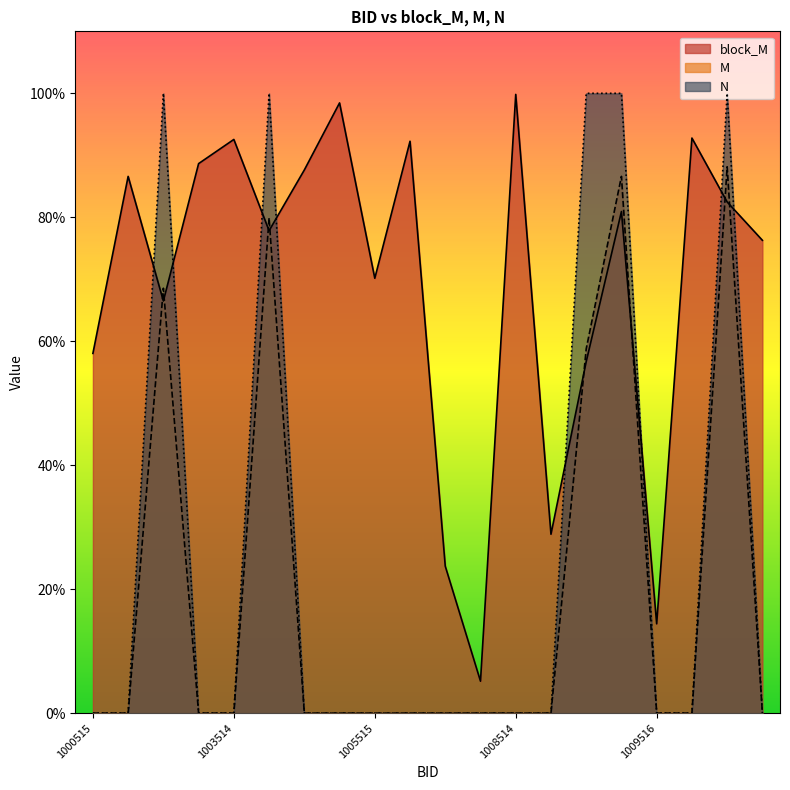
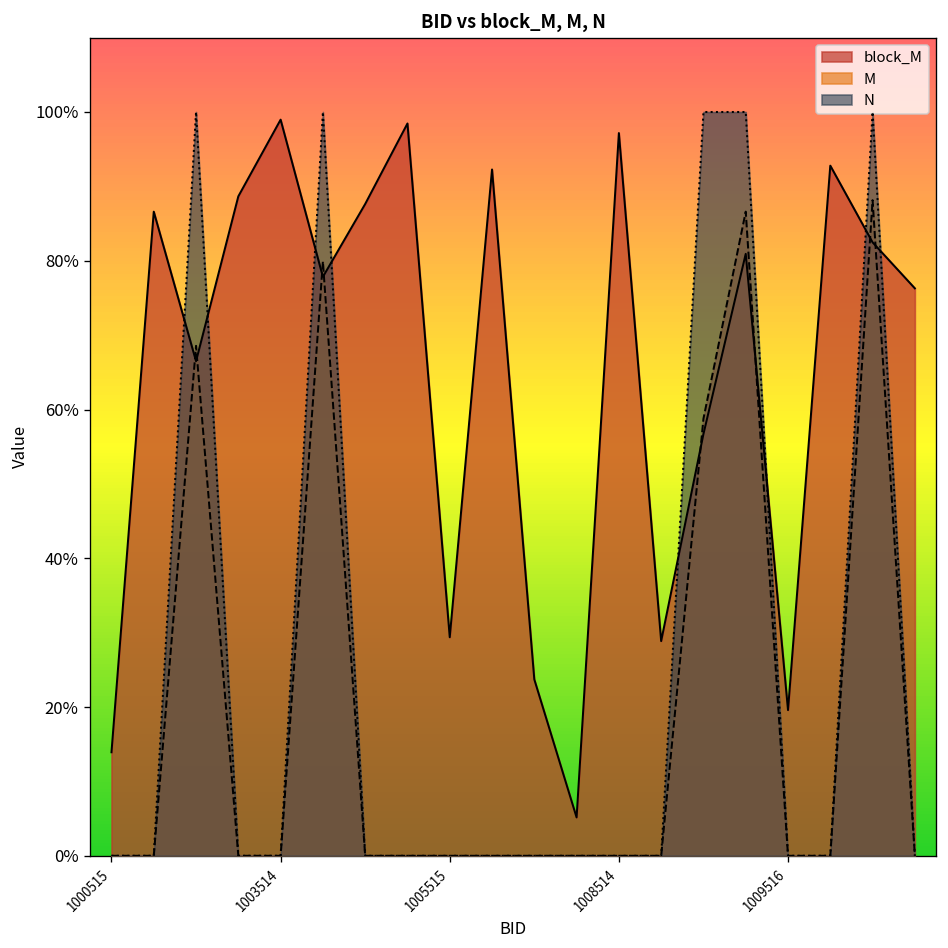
block_M, 1000515: 58% -> 14%
block_M, 1003514: 93% -> 99%
block_M, 1005515: 70% -> 29%
block_M, 1008514: 100% -> 97%
block_M, 1009516: 14% -> 20%
